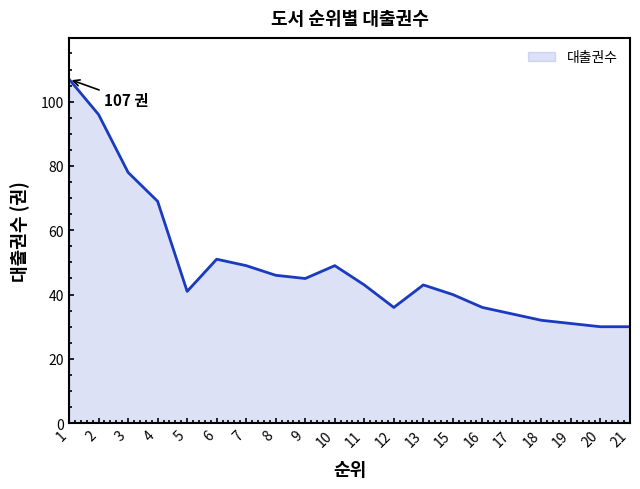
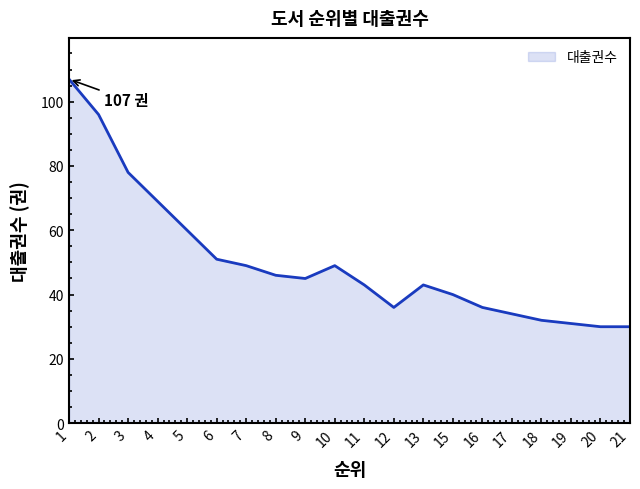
5: 41 -> 60
